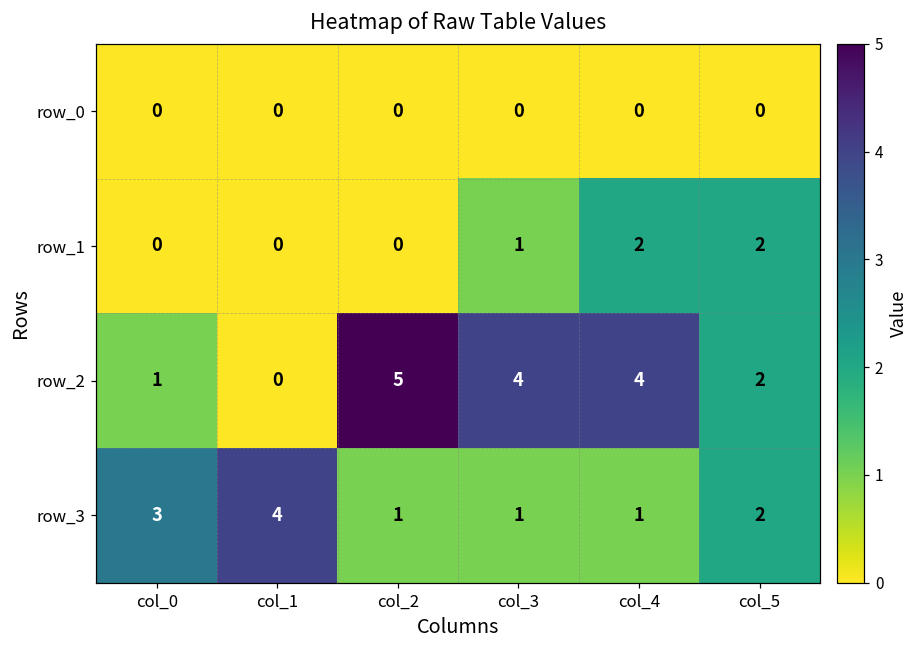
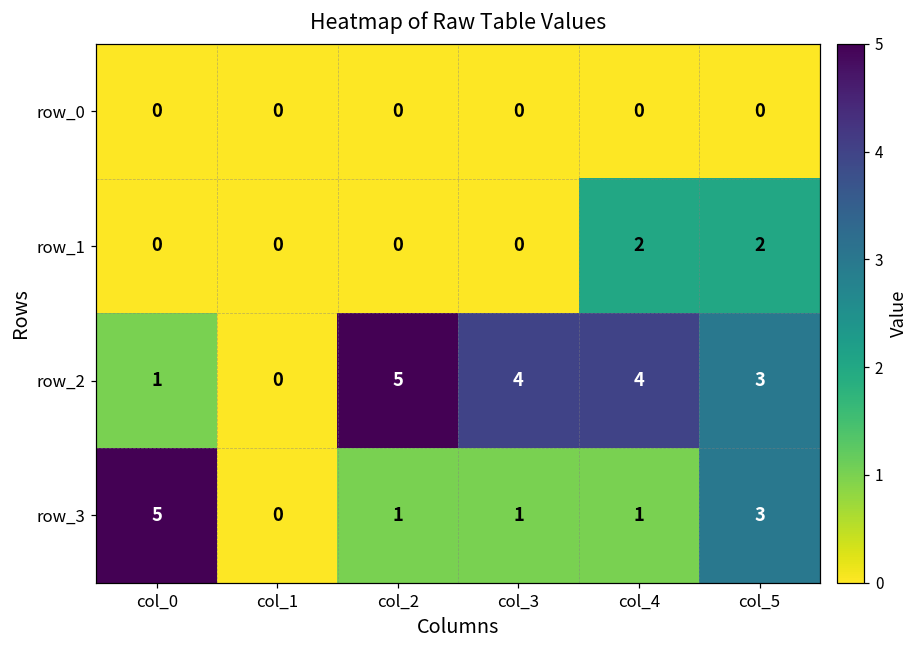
row_1, col_3: 1 -> 0
row_2, col_5: 2 -> 3
row_3, col_0: 3 -> 5
row_3, col_1: 4 -> 0
row_3, col_5: 2 -> 3
